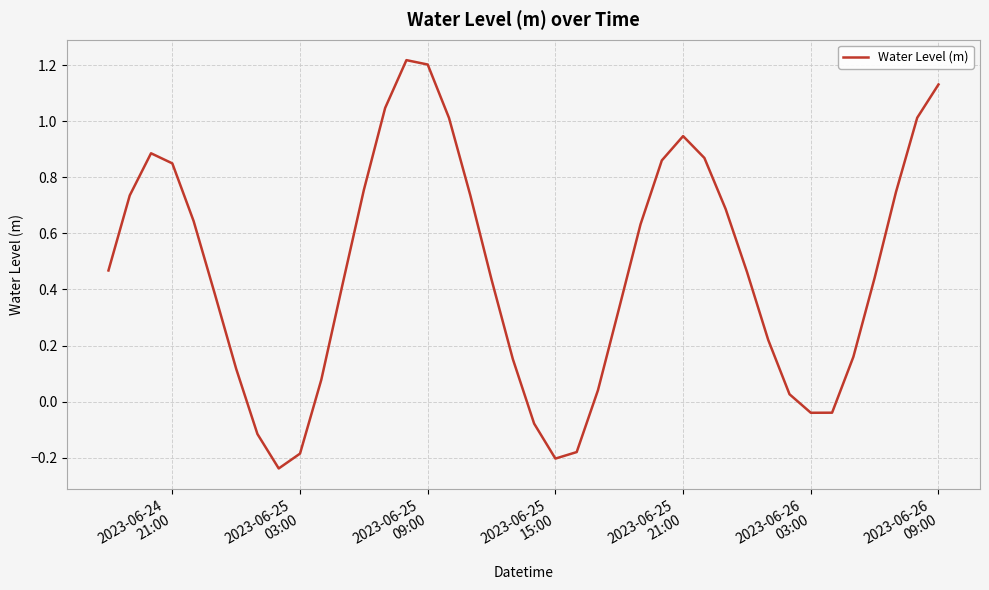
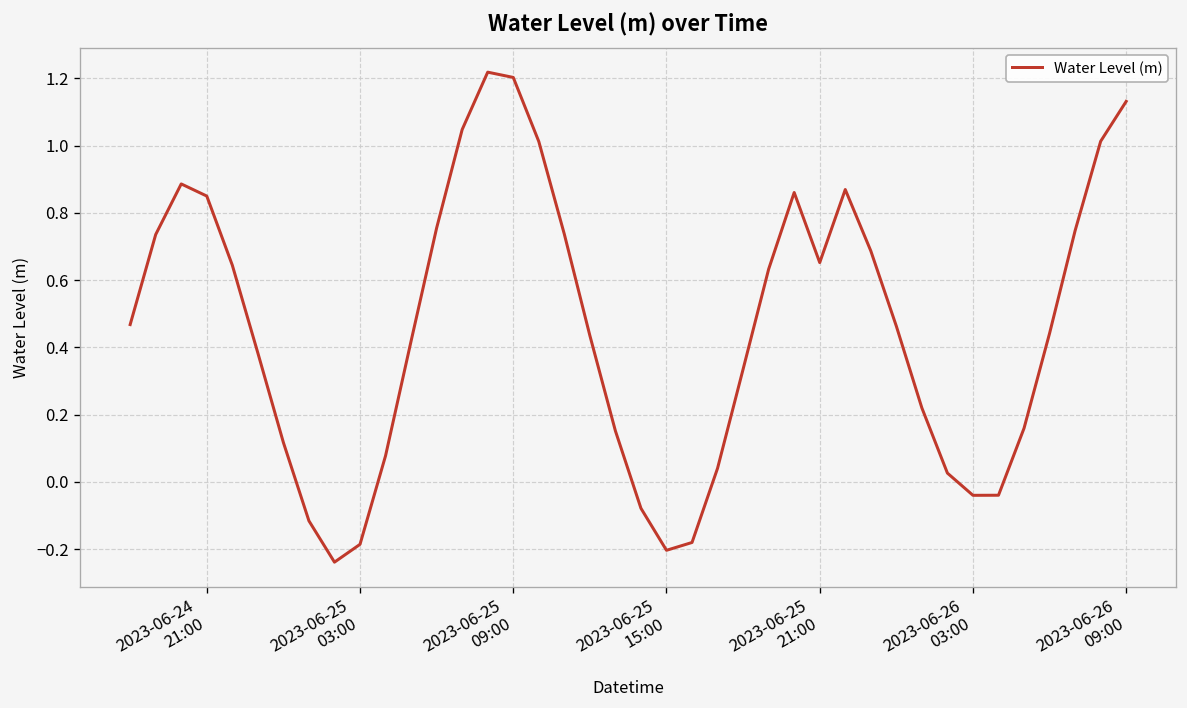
2023-06-25 21:00: 0.95 -> 0.65
